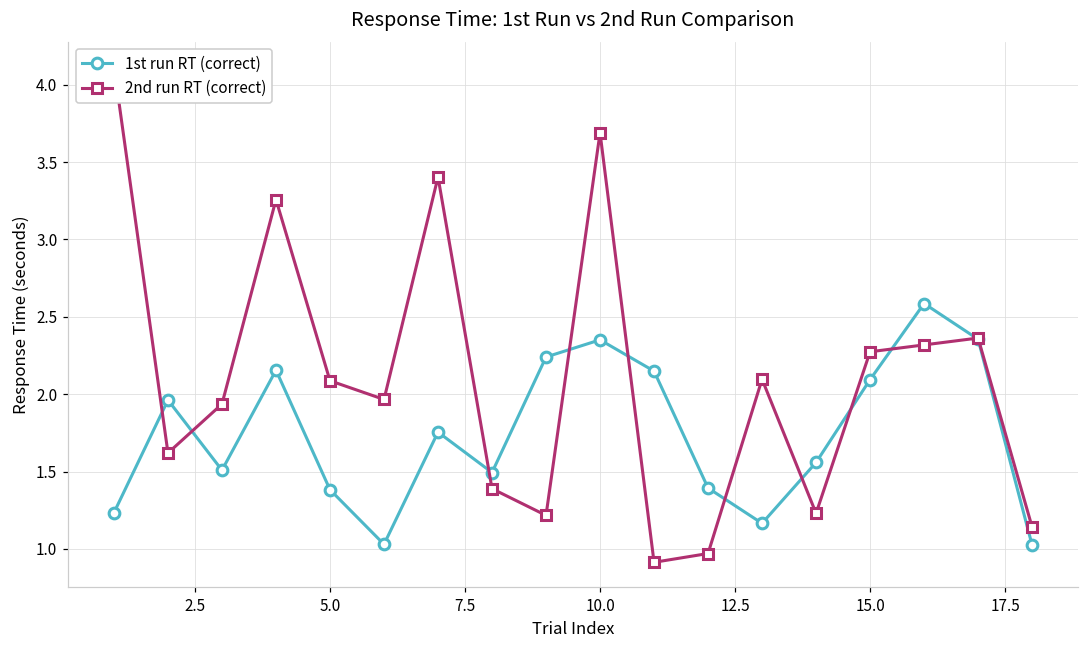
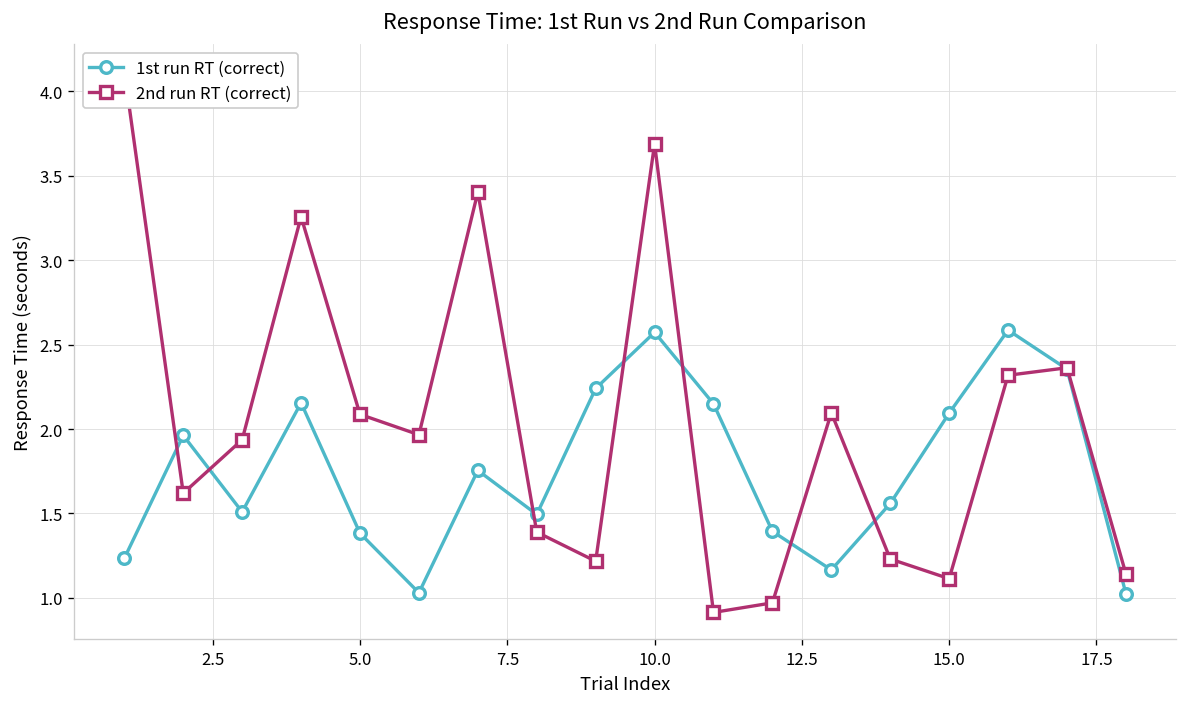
1st run RT (correct), 10.0: 2.35 -> 2.57
2nd run RT (correct), 15.0: 2.27 -> 1.11
